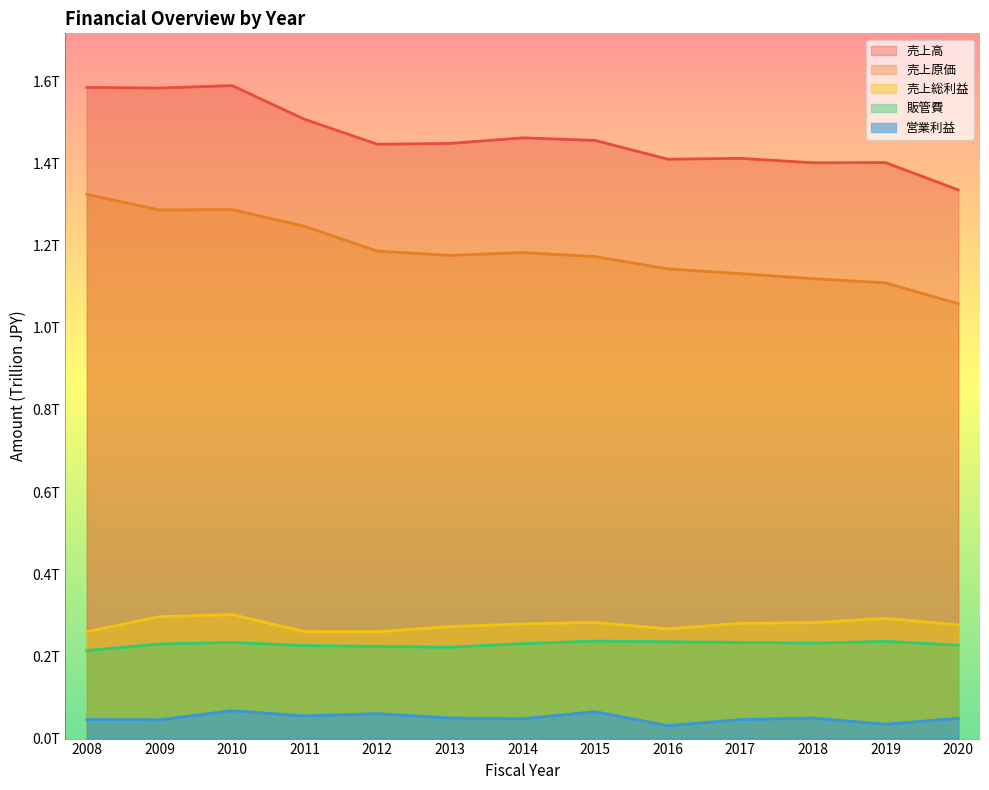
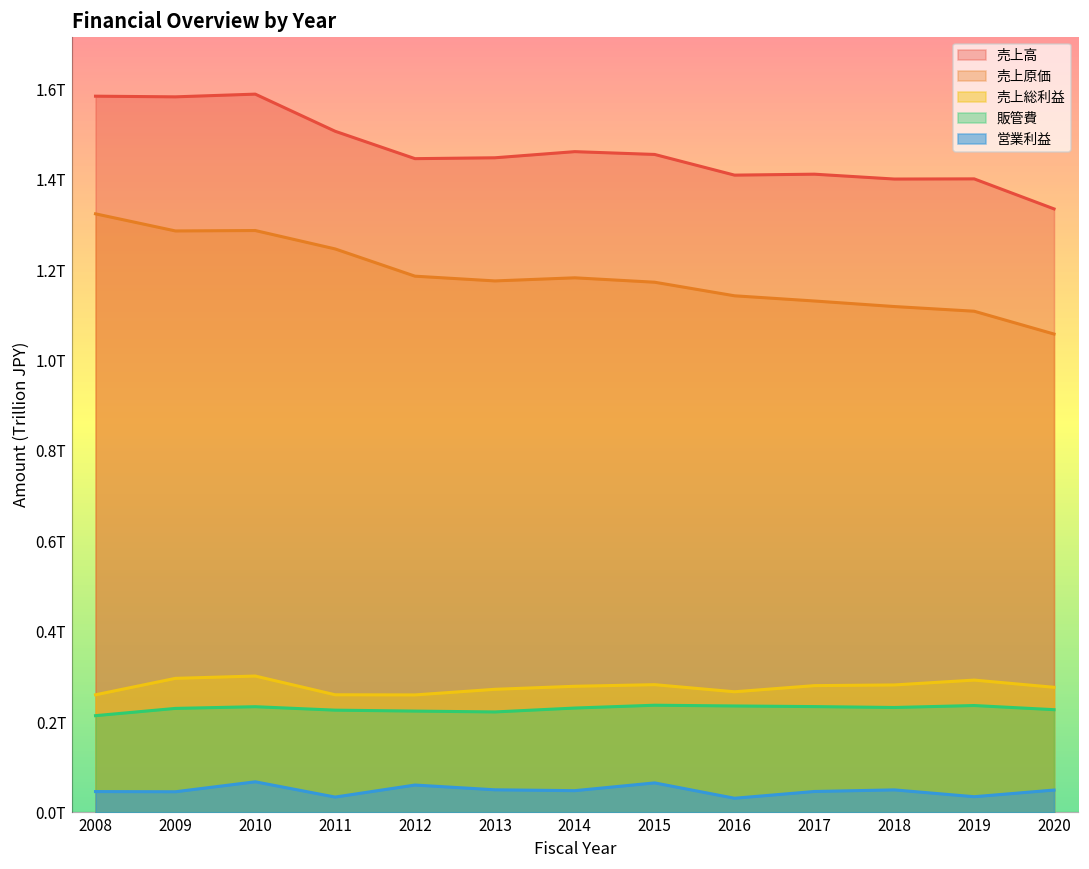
営業利益, 2011: 0.06T -> 0.03T
